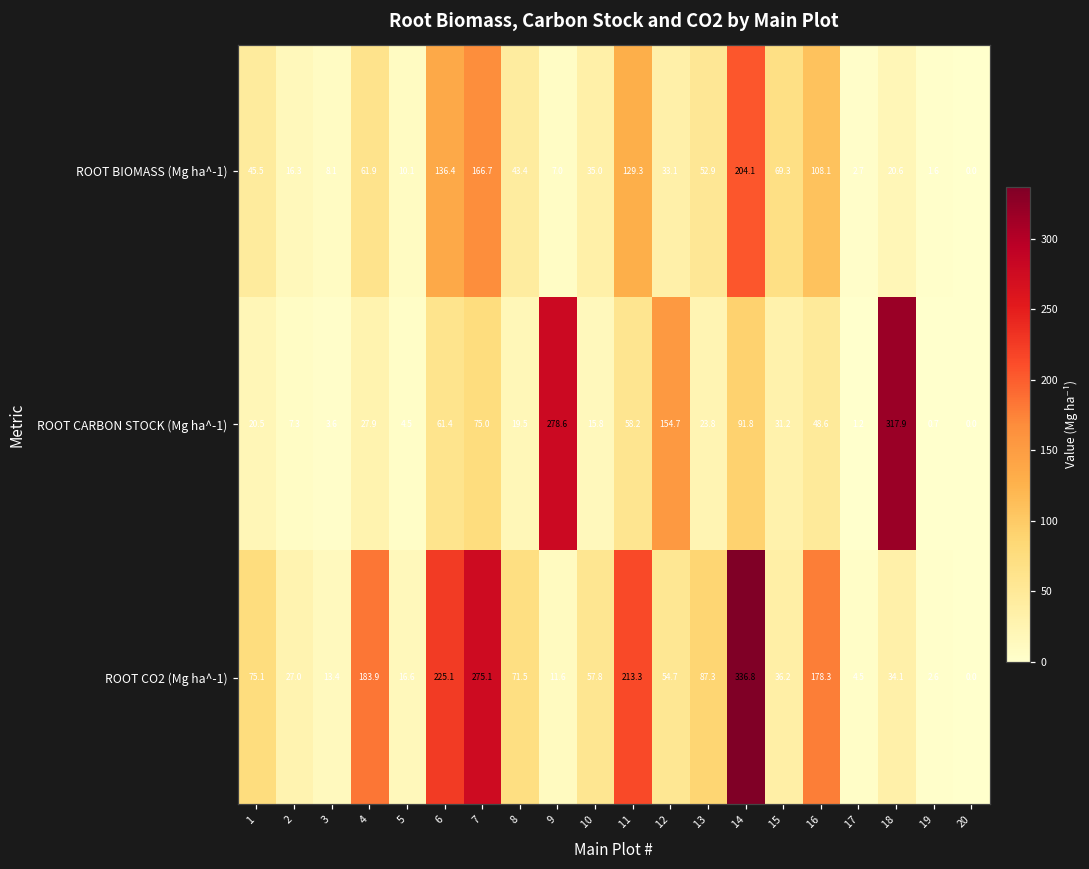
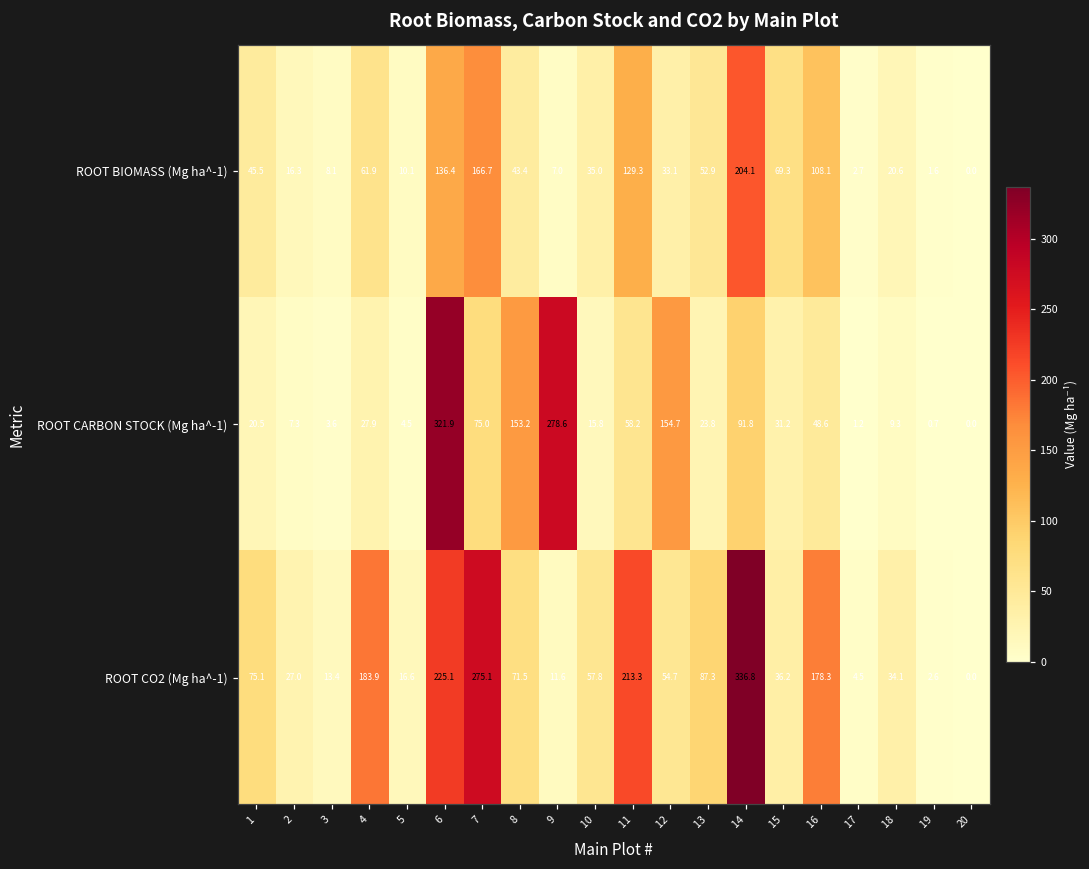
ROOT CARBON STOCK (Mg ha^-1), 6: 61.4 -> 321.9
ROOT CARBON STOCK (Mg ha^-1), 8: 19.5 -> 153.2
ROOT CARBON STOCK (Mg ha^-1), 18: 317.9 -> 9.3
